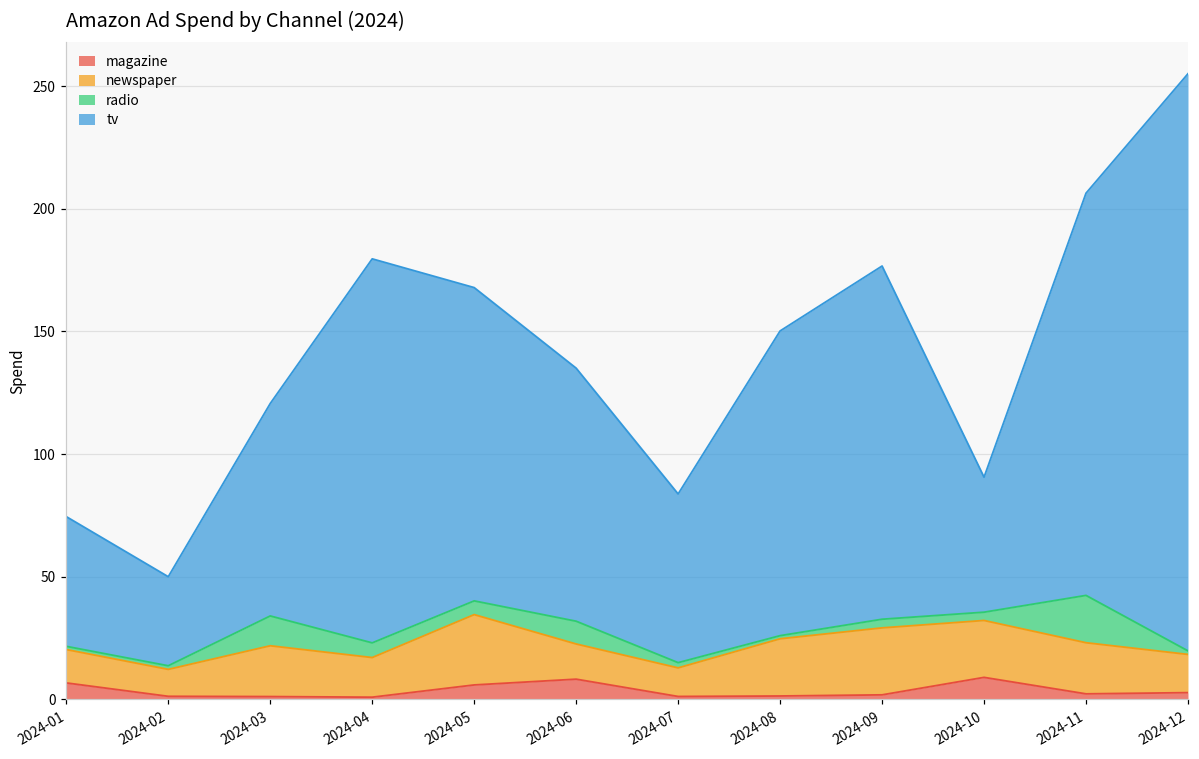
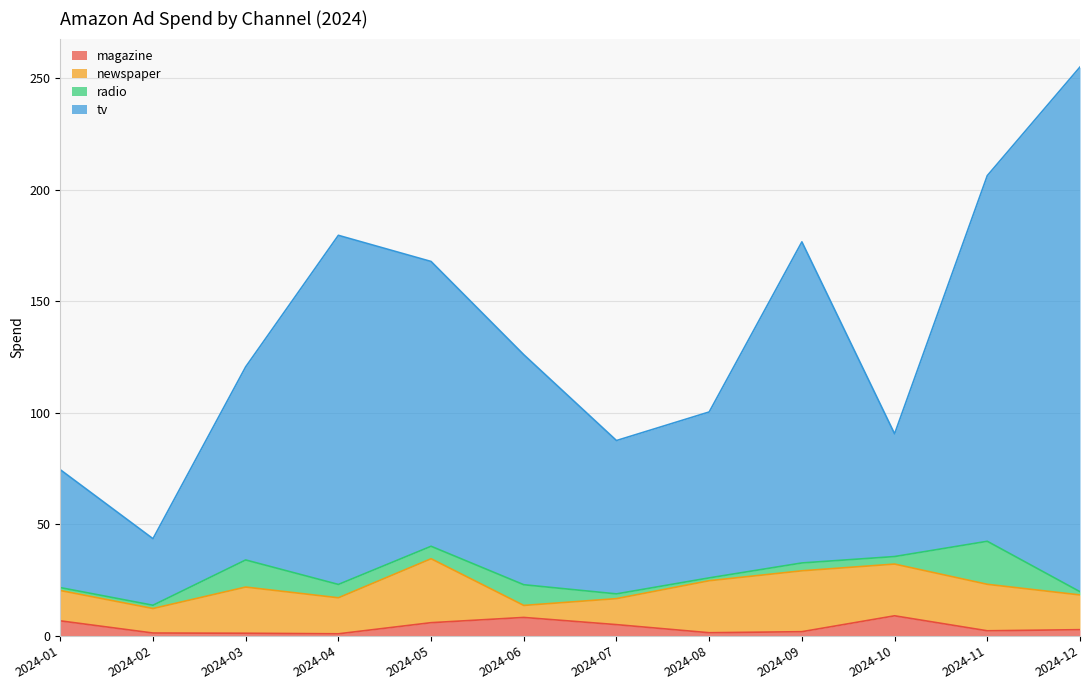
tv, 2024-02: 36 -> 30
newspaper, 2024-06: 14 -> 5
magazine, 2024-07: 1 -> 5
tv, 2024-08: 124 -> 74
